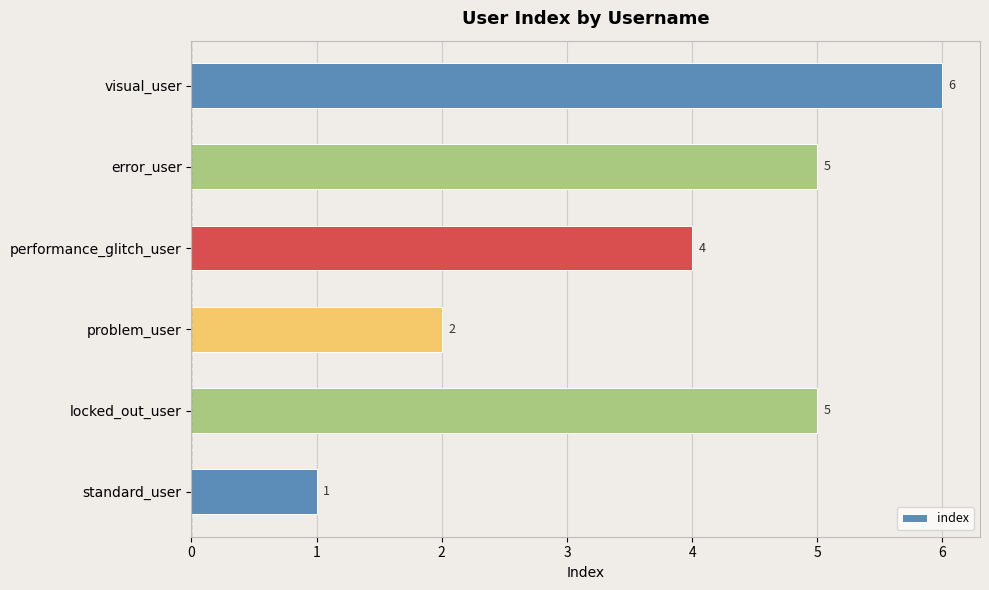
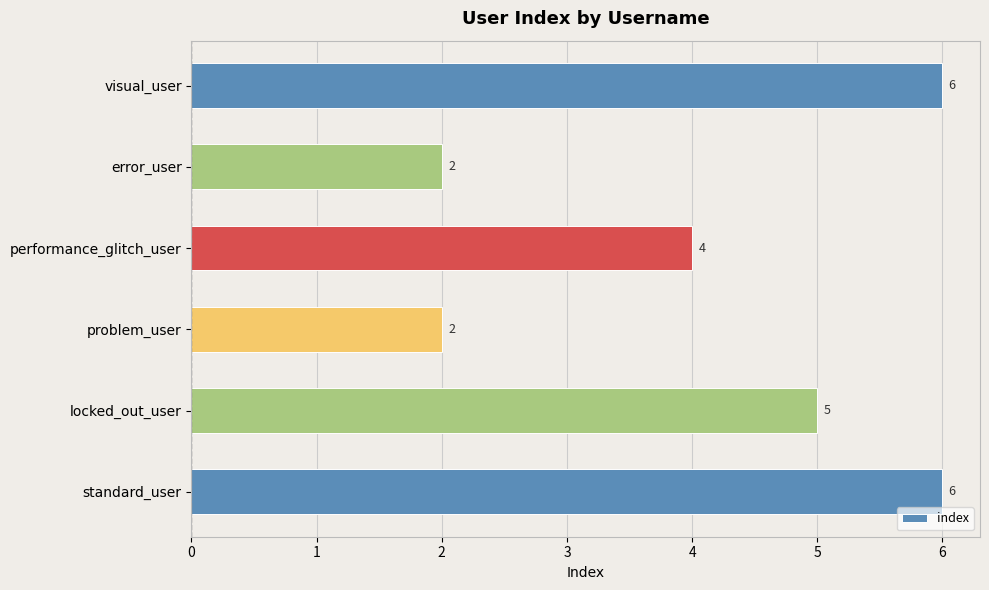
error_user: 5 -> 2
standard_user: 1 -> 6
